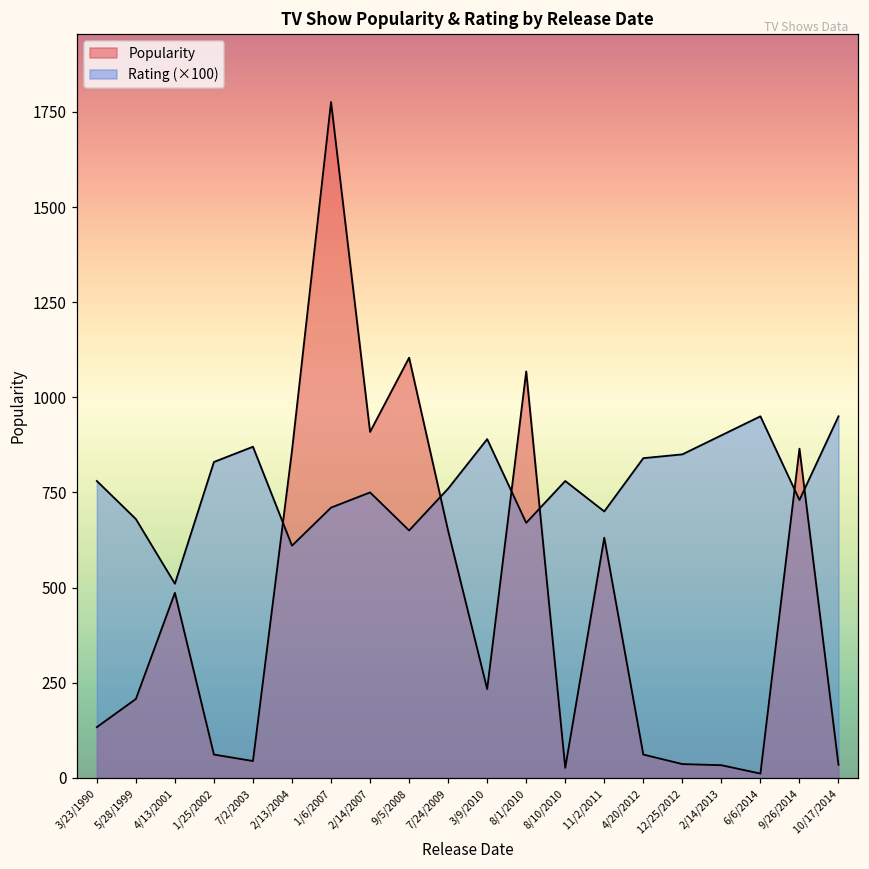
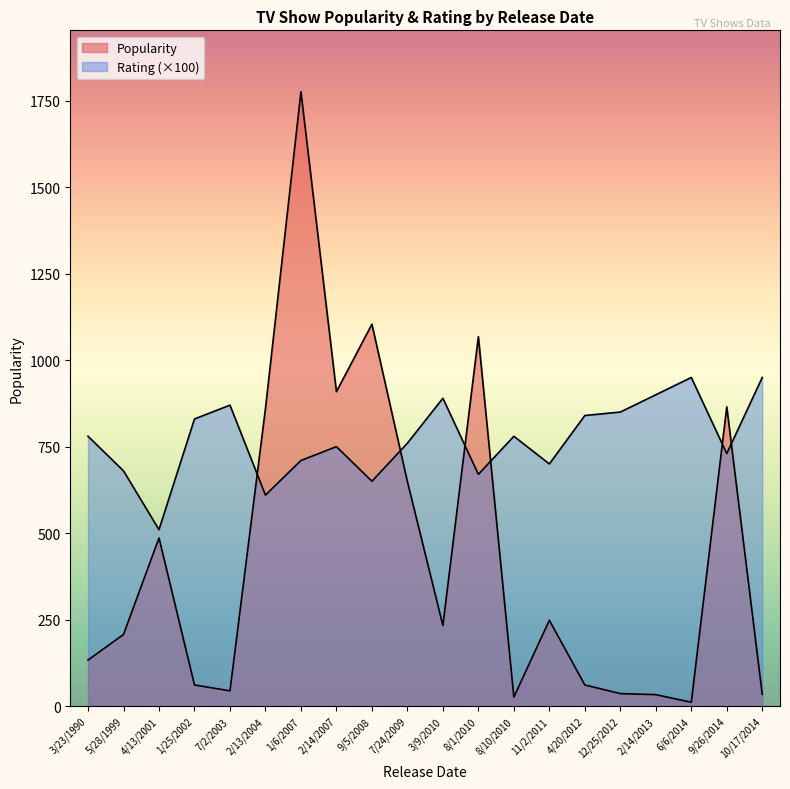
Popularity, 11/2/2011: 630 -> 250
